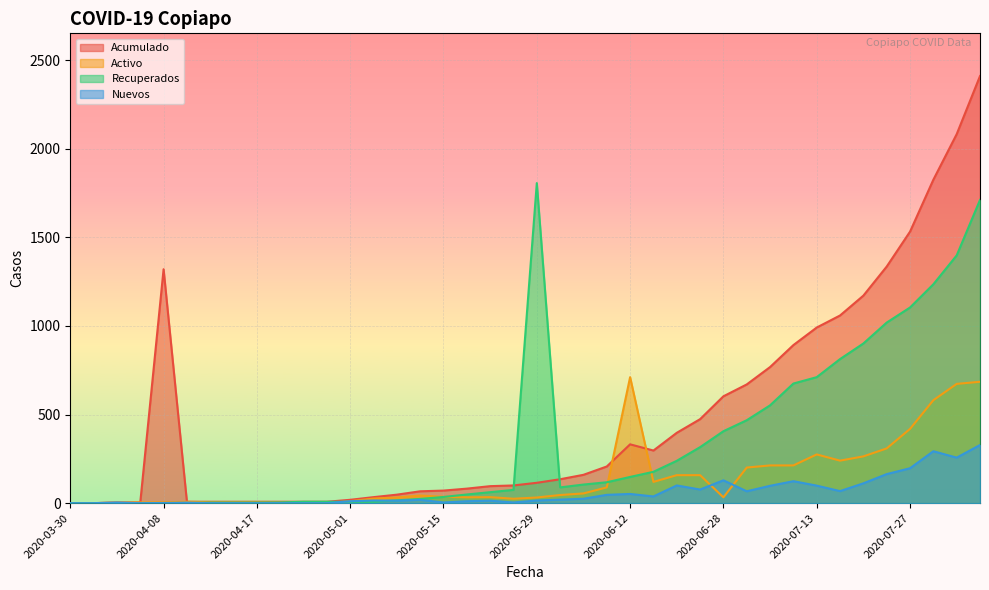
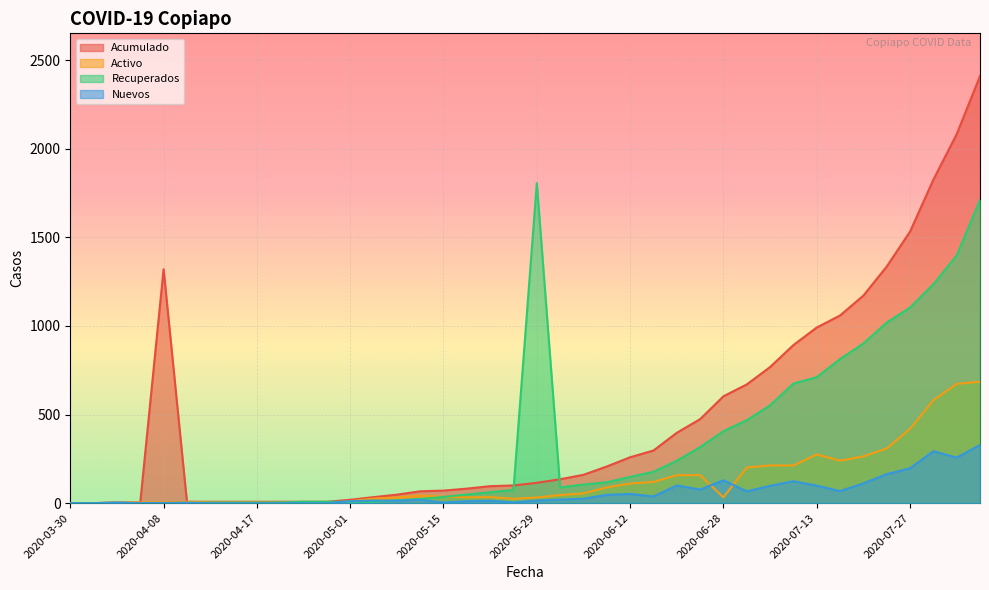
Acumulado, 2020-06-12: 330 -> 260
Activo, 2020-06-12: 710 -> 110
